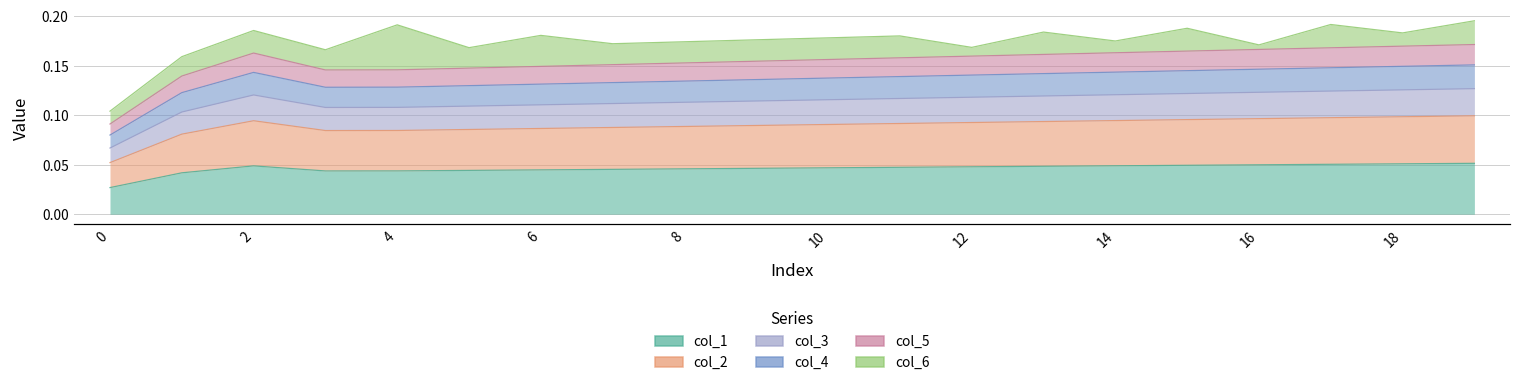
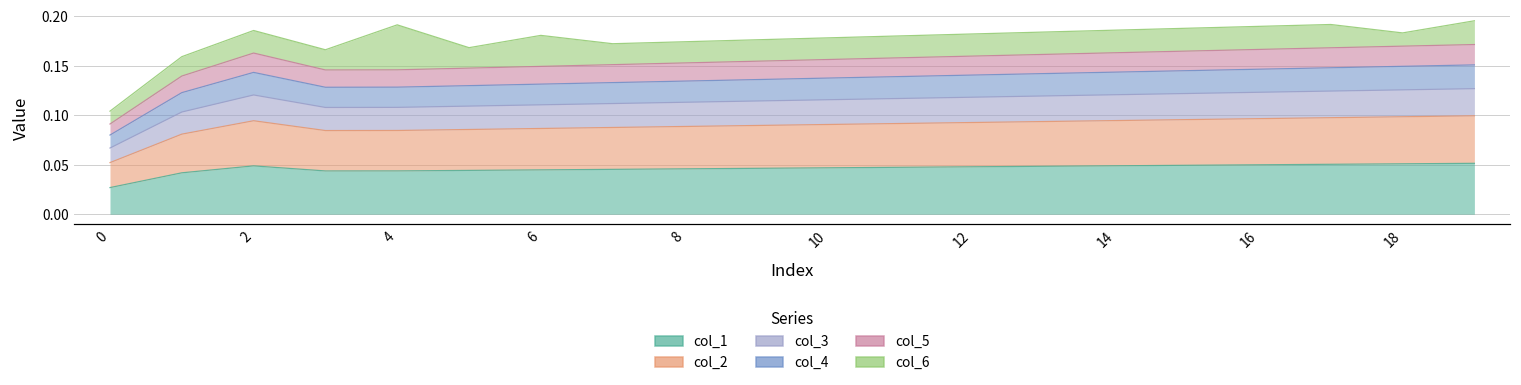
col_6, 12: 0.01 -> 0.02
col_6, 14: 0.01 -> 0.02
col_6, 16: 0.00 -> 0.02
